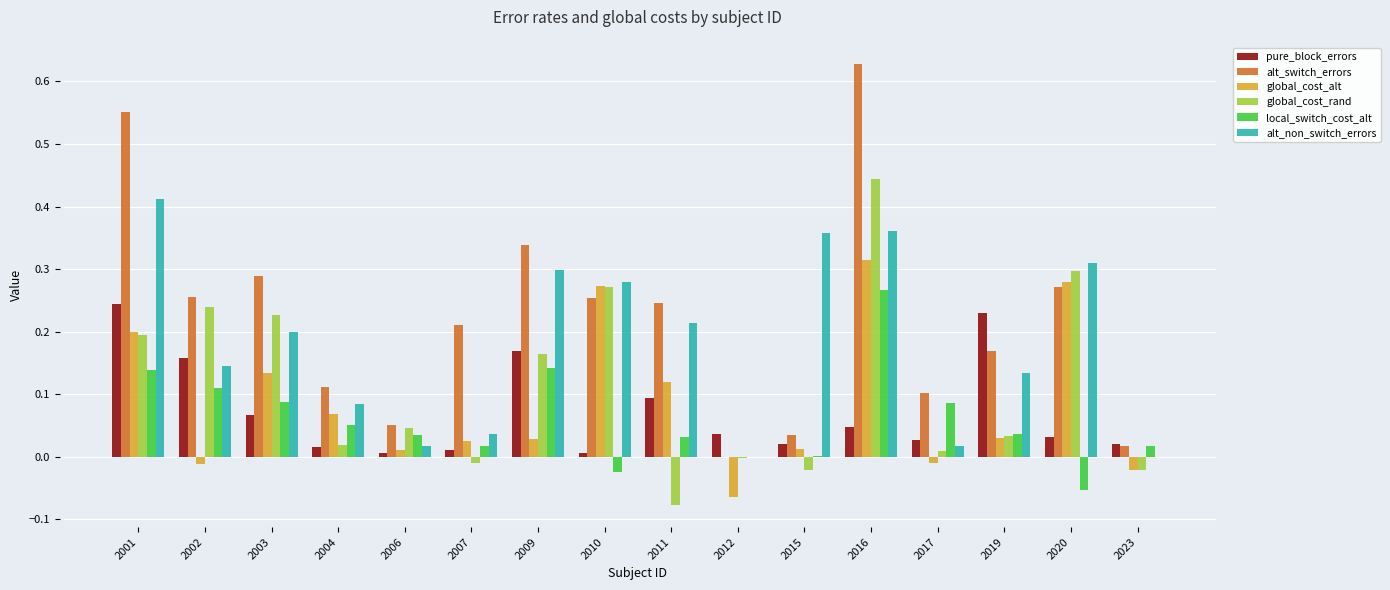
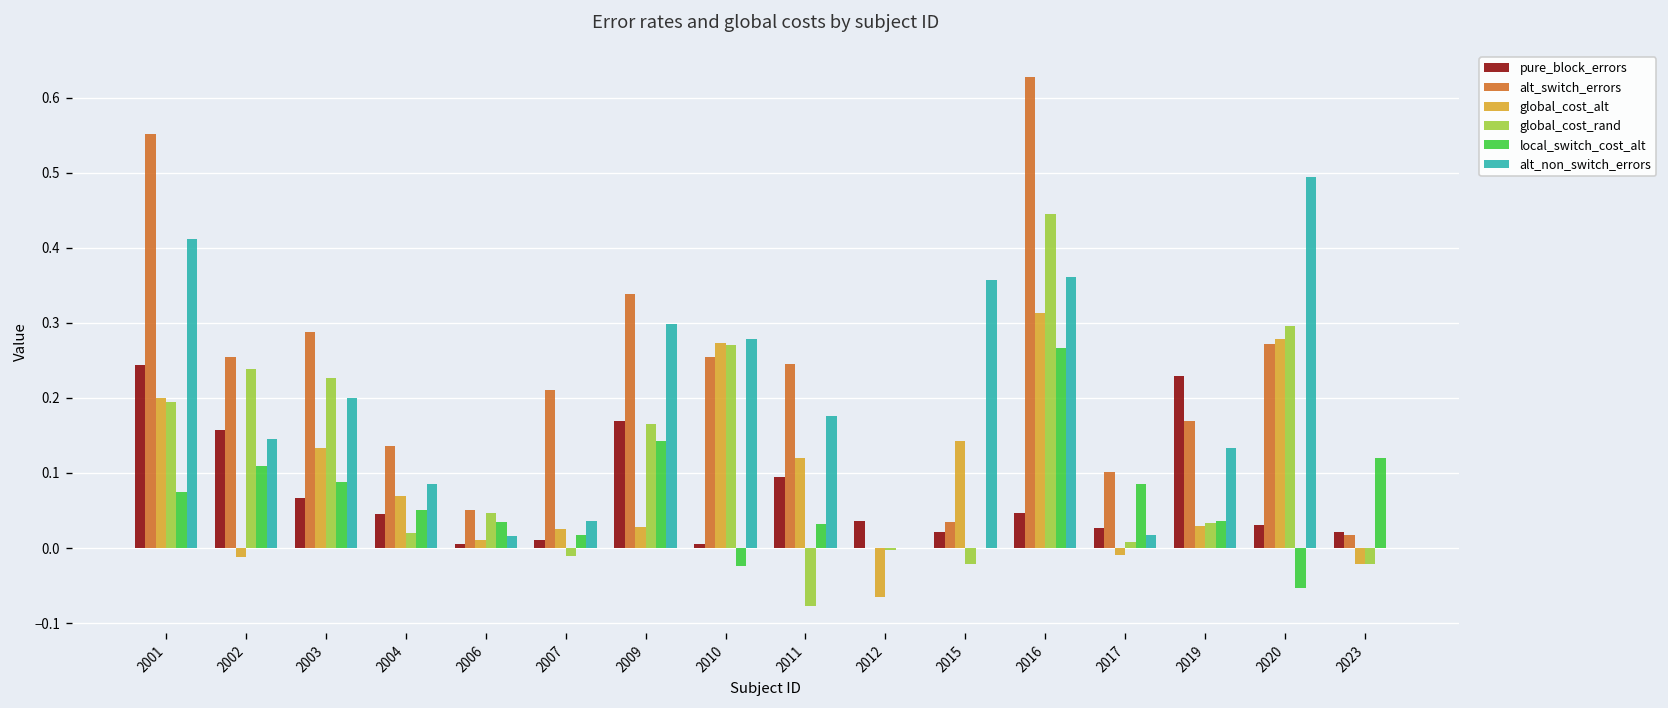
local_switch_cost_alt, 2001: 0.14 -> 0.07
pure_block_errors, 2004: 0.02 -> 0.05
alt_switch_errors, 2004: 0.11 -> 0.14
alt_non_switch_errors, 2011: 0.21 -> 0.18
global_cost_alt, 2015: 0.01 -> 0.14
alt_non_switch_errors, 2020: 0.31 -> 0.49
local_switch_cost_alt, 2023: 0.02 -> 0.12
